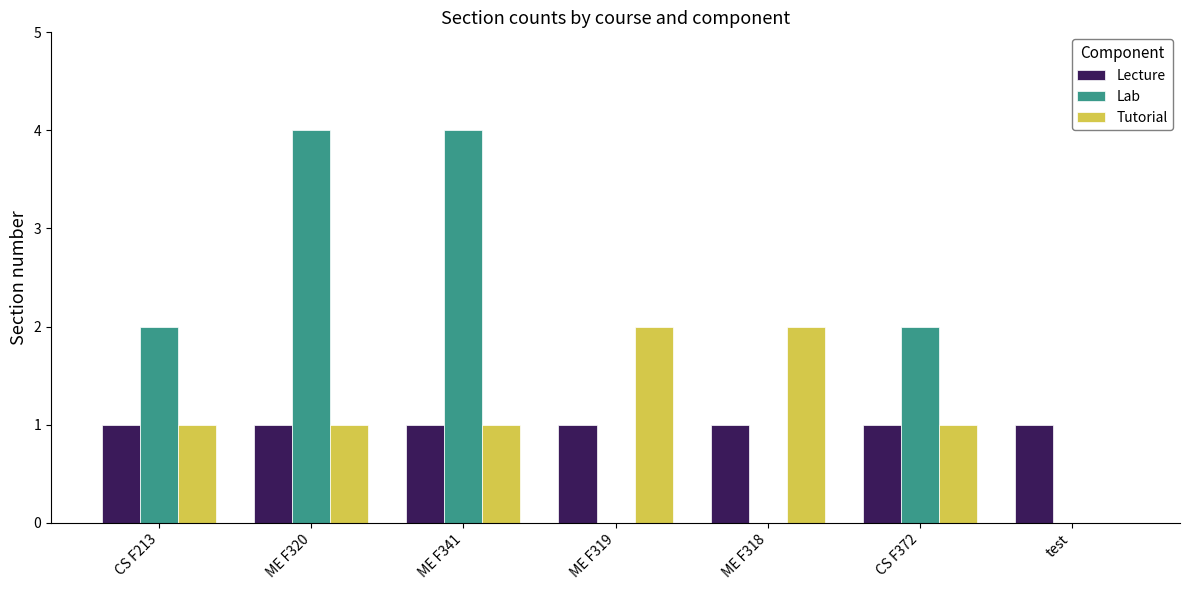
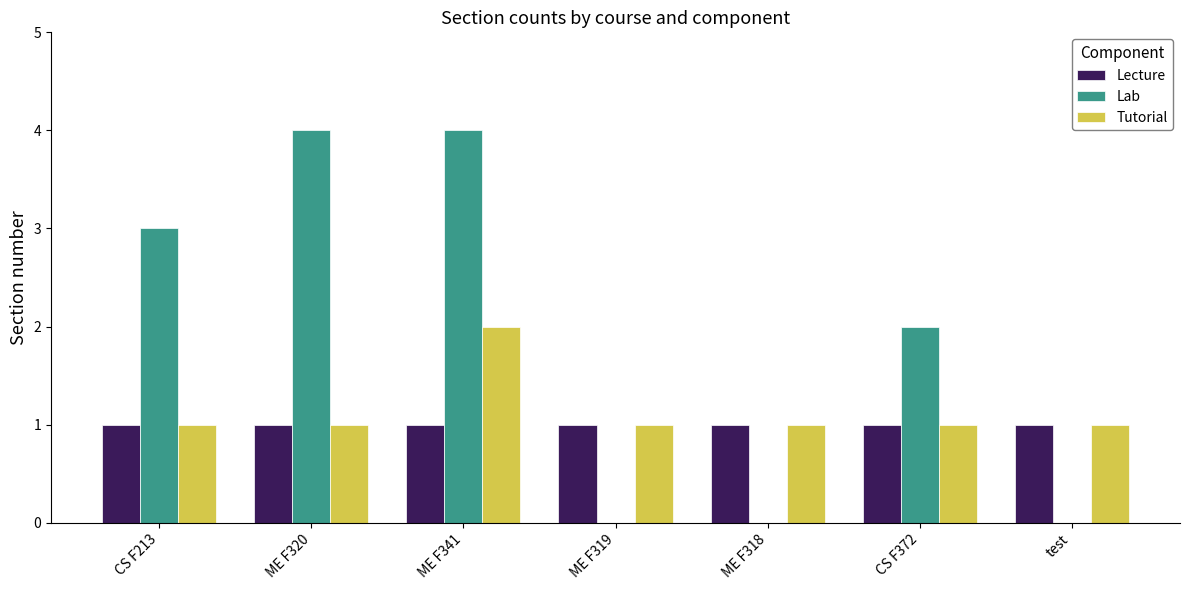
Lab, CS F213: 2 -> 3
Tutorial, ME F341: 1 -> 2
Tutorial, ME F319: 2 -> 1
Tutorial, ME F318: 2 -> 1
Tutorial, test: 0 -> 1
